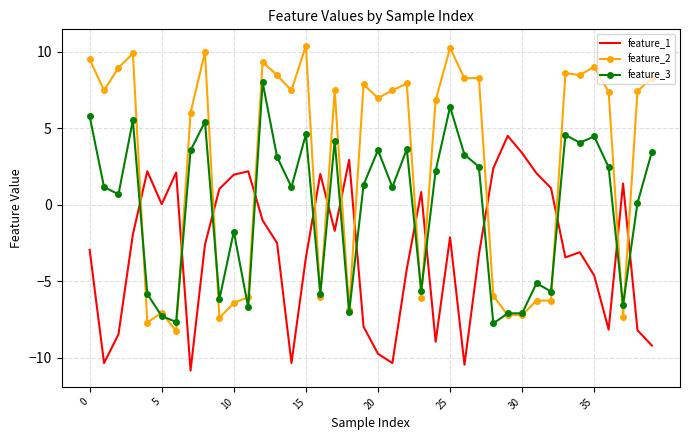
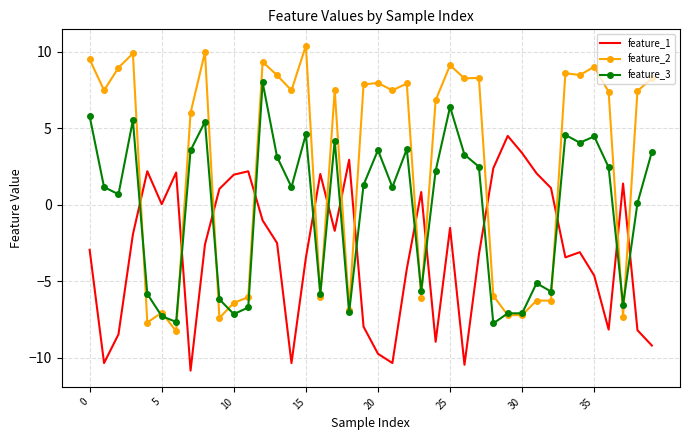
feature_3, 10: -1.7 -> -7.1
feature_2, 20: 7.0 -> 8.0
feature_1, 25: -2.1 -> -1.5
feature_2, 25: 10.3 -> 9.1
